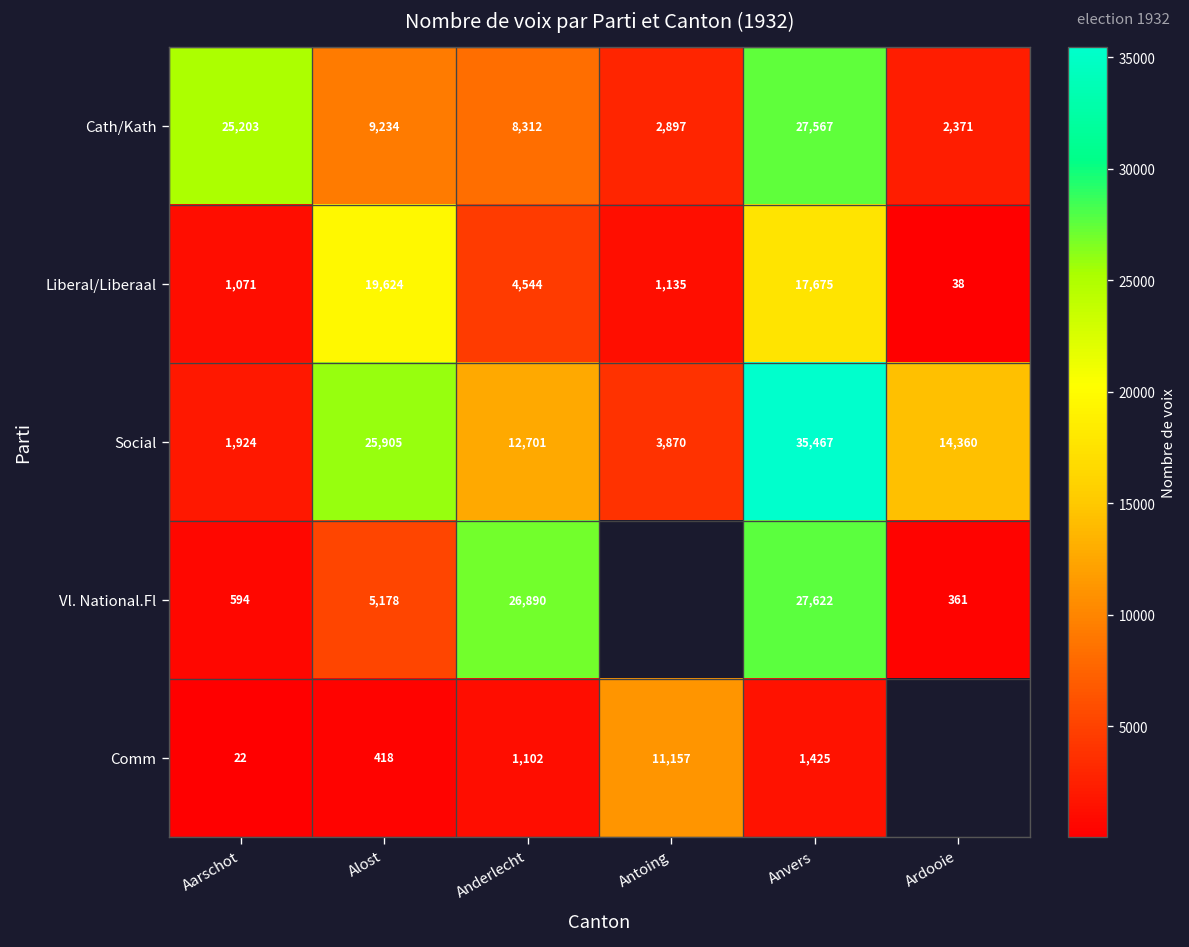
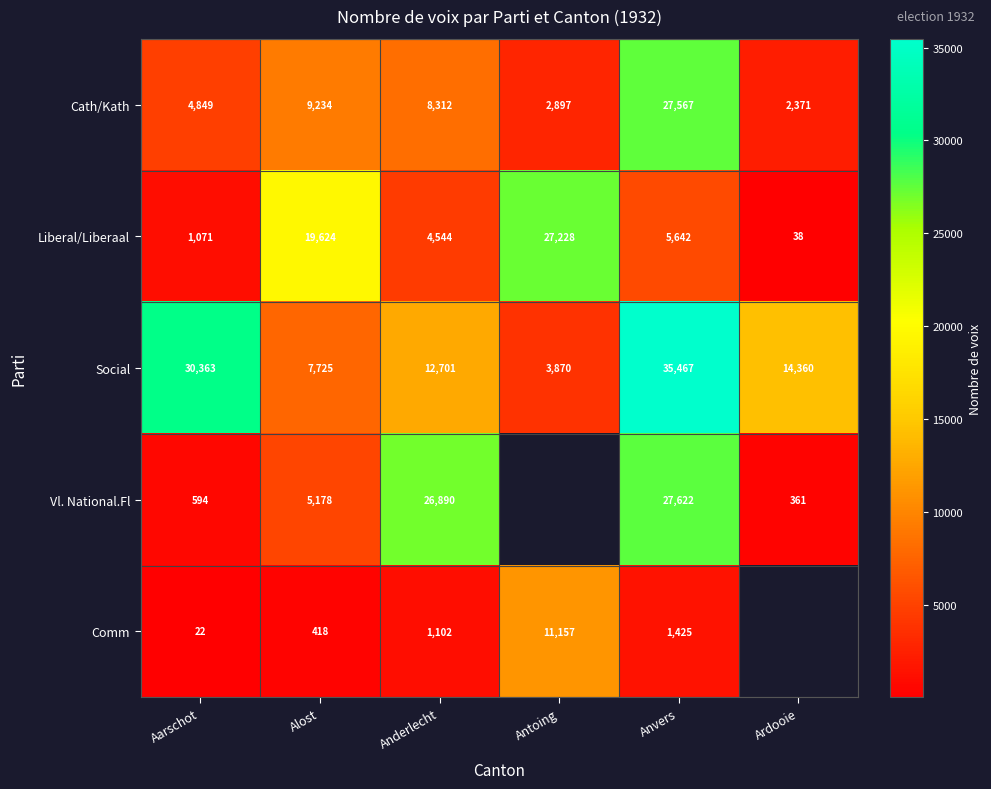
Cath/Kath, Aarschot: 25,203 -> 4,849
Liberal/Liberaal, Antoing: 1,135 -> 27,228
Liberal/Liberaal, Anvers: 17,675 -> 5,642
Social, Aarschot: 1,924 -> 30,363
Social, Alost: 25,905 -> 7,725
